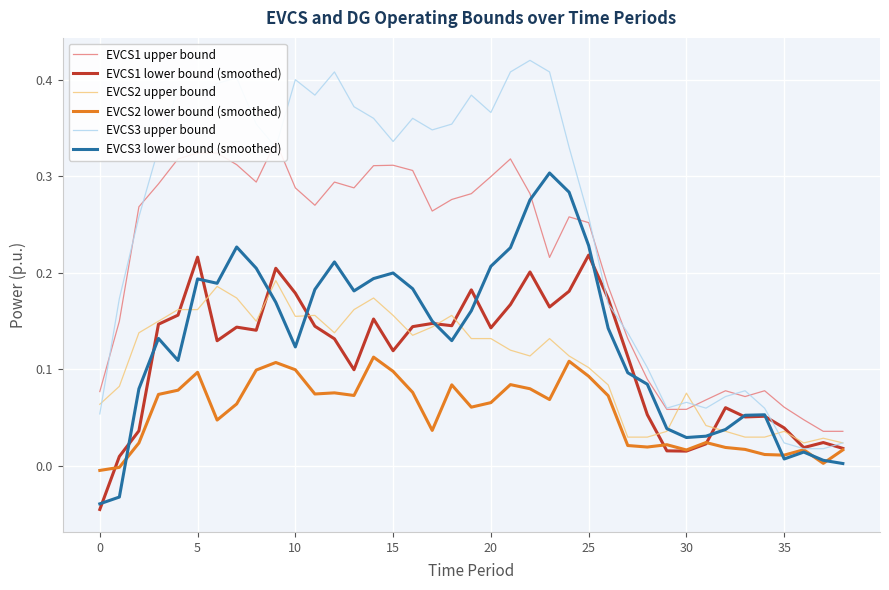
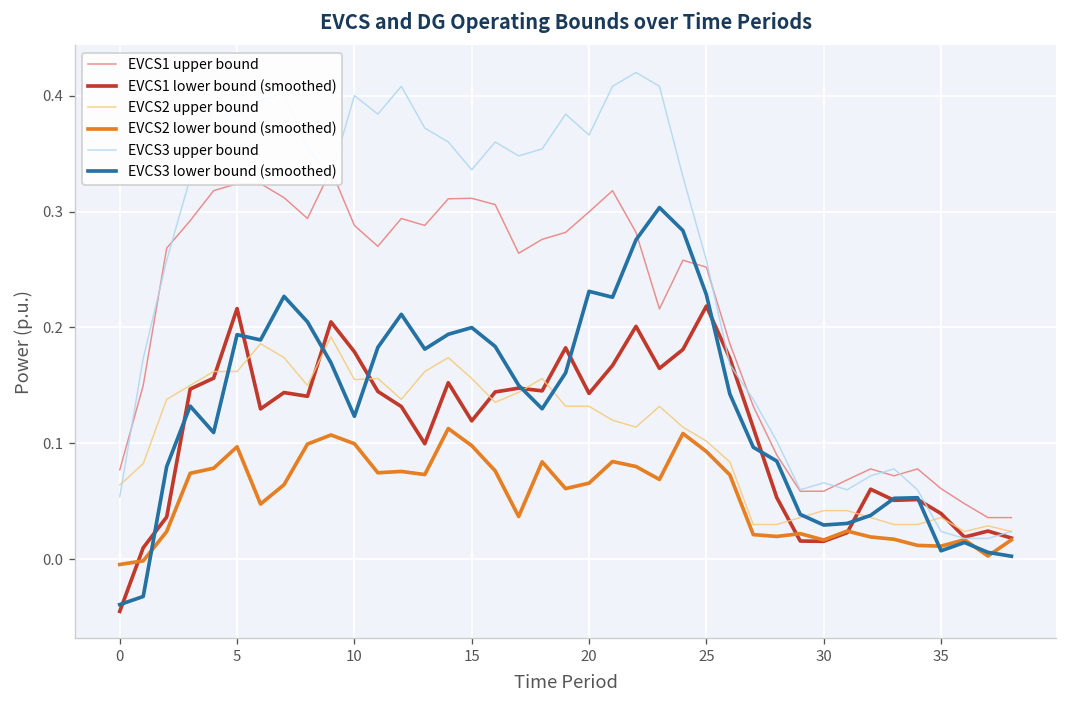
EVCS3 lower bound (smoothed), 20: 0.21 -> 0.23
EVCS2 upper bound, 30: 0.08 -> 0.04
